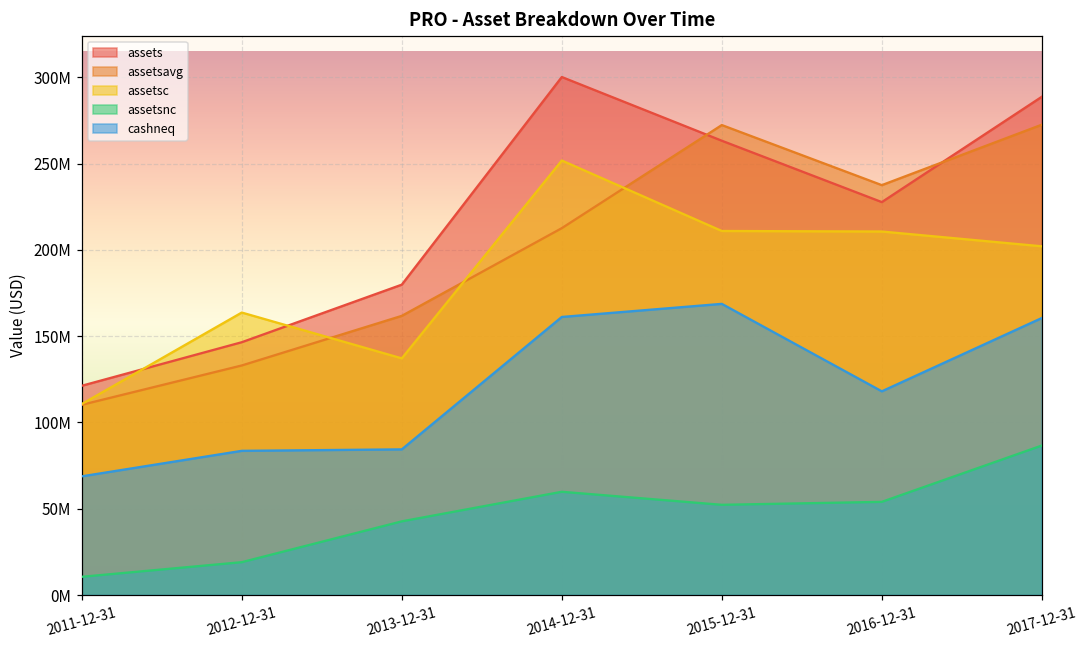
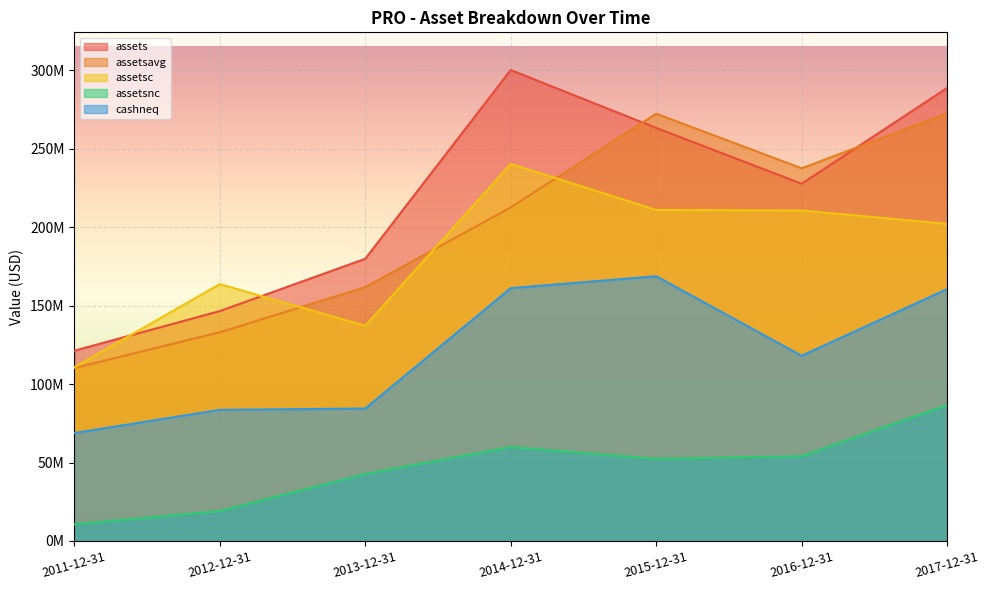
assetsc, 2014-12-31: 252000000 -> 240000000
